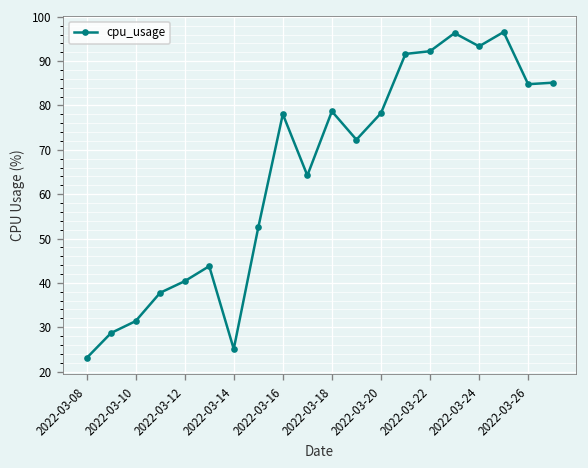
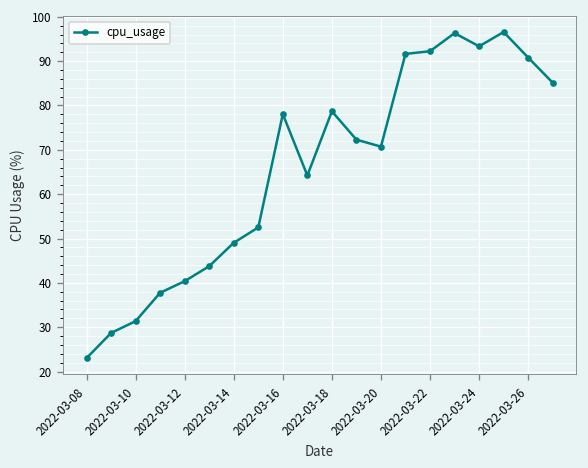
2022-03-14: 25 -> 49
2022-03-20: 78 -> 71
2022-03-26: 85 -> 91
